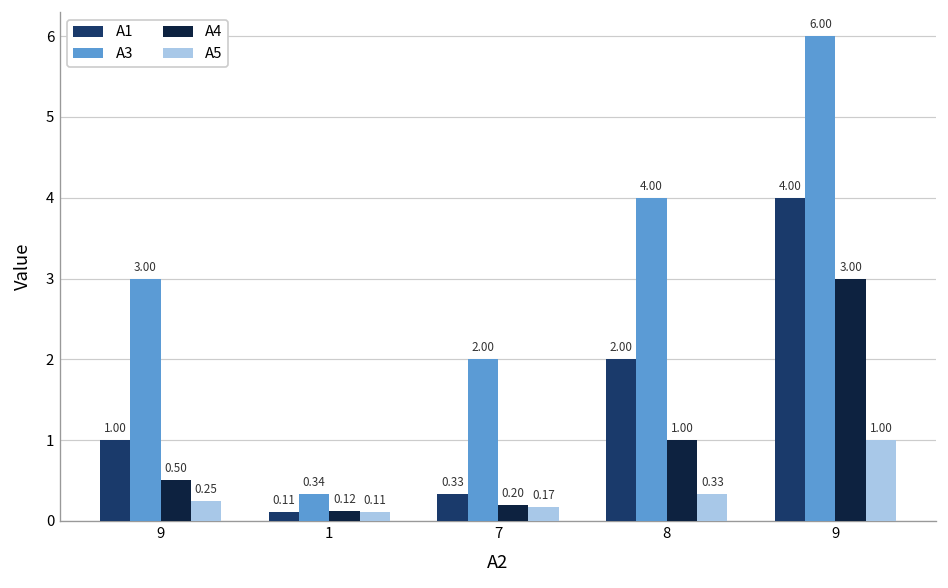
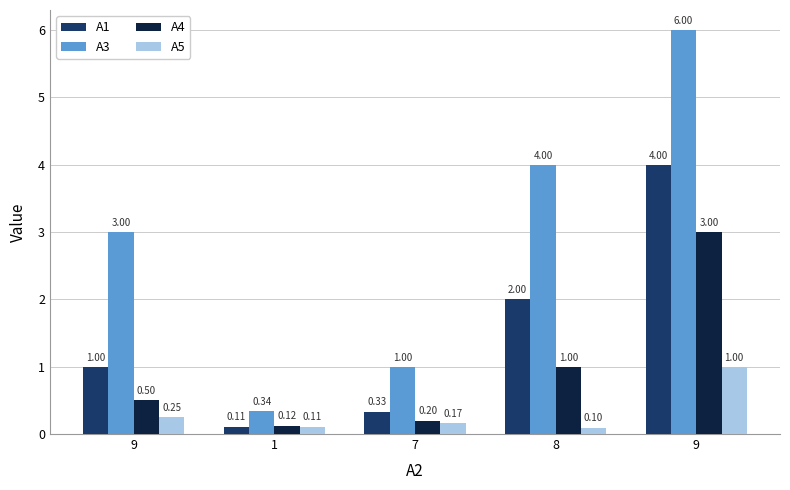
А3, 7: 2.00 -> 1.00
А5, 8: 0.33 -> 0.10
